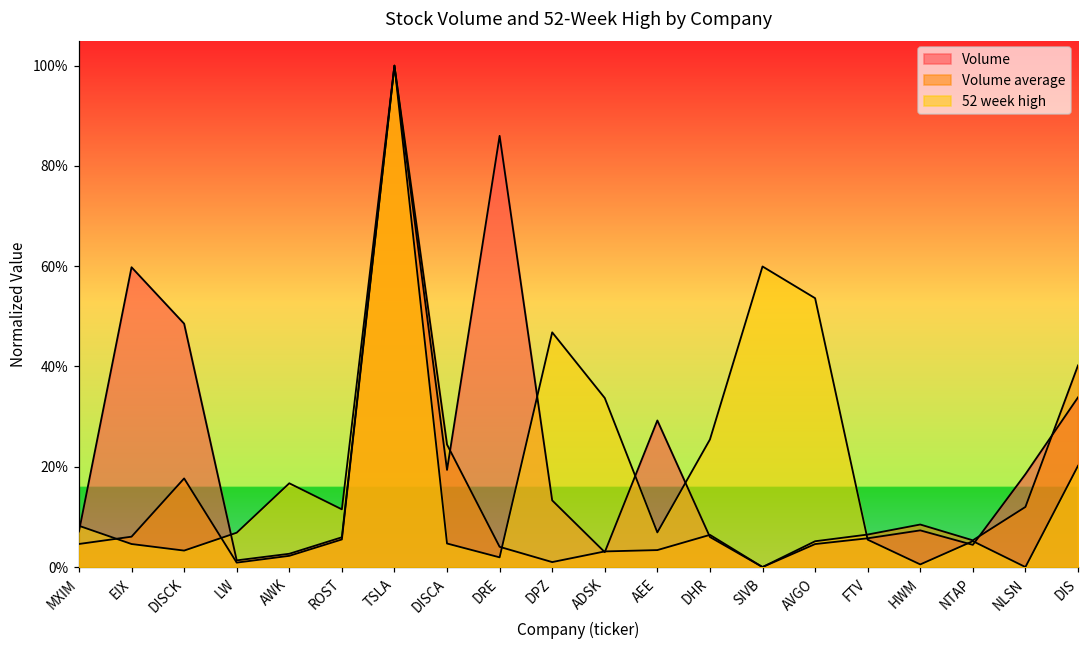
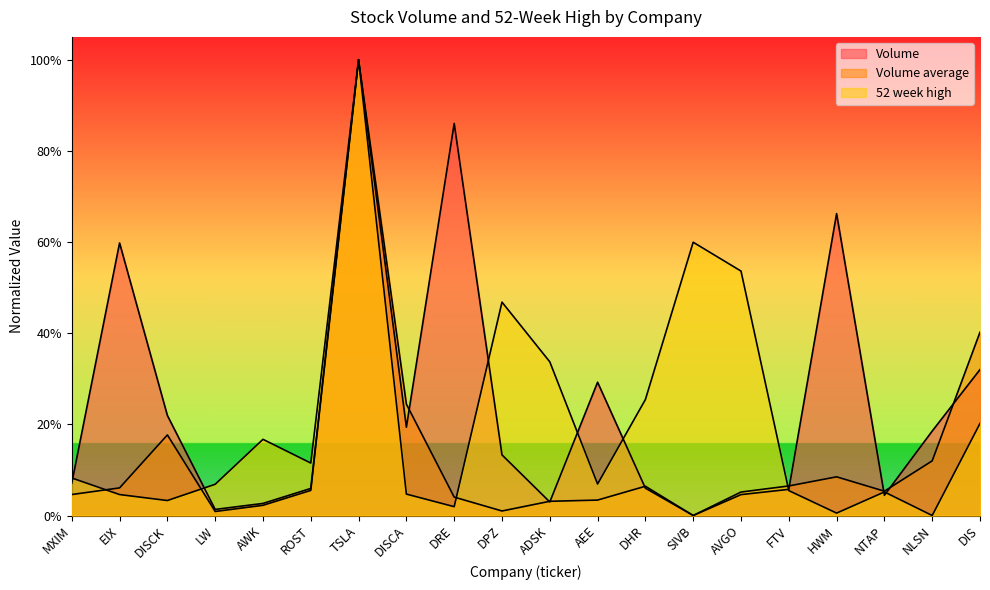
Volume, DISCK: 49% -> 22%
Volume, HWM: 7% -> 66%
Volume, DIS: 34% -> 32%
